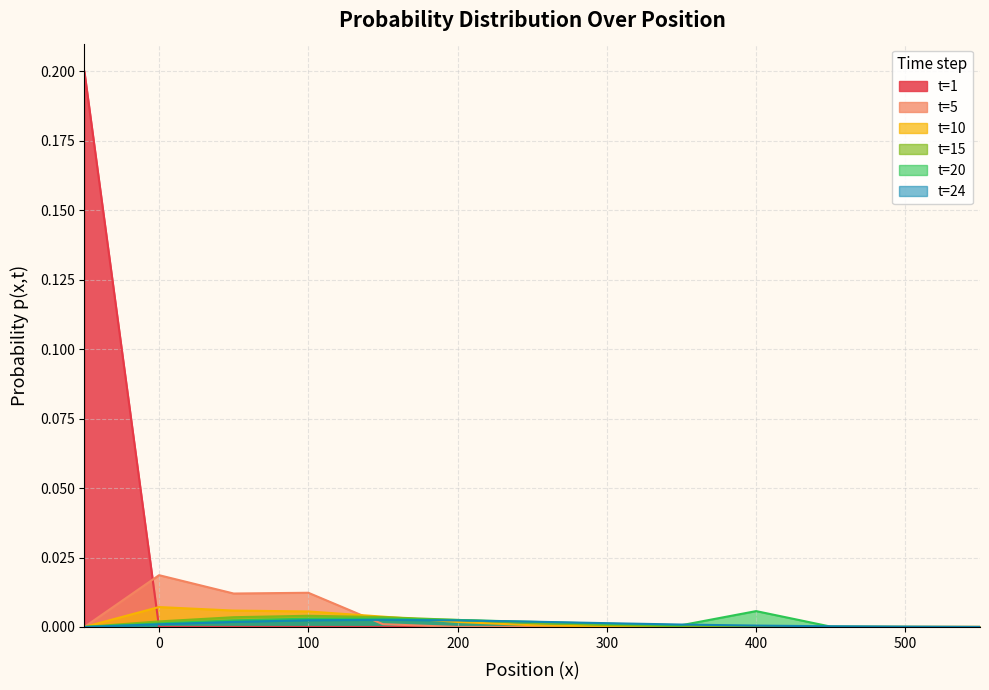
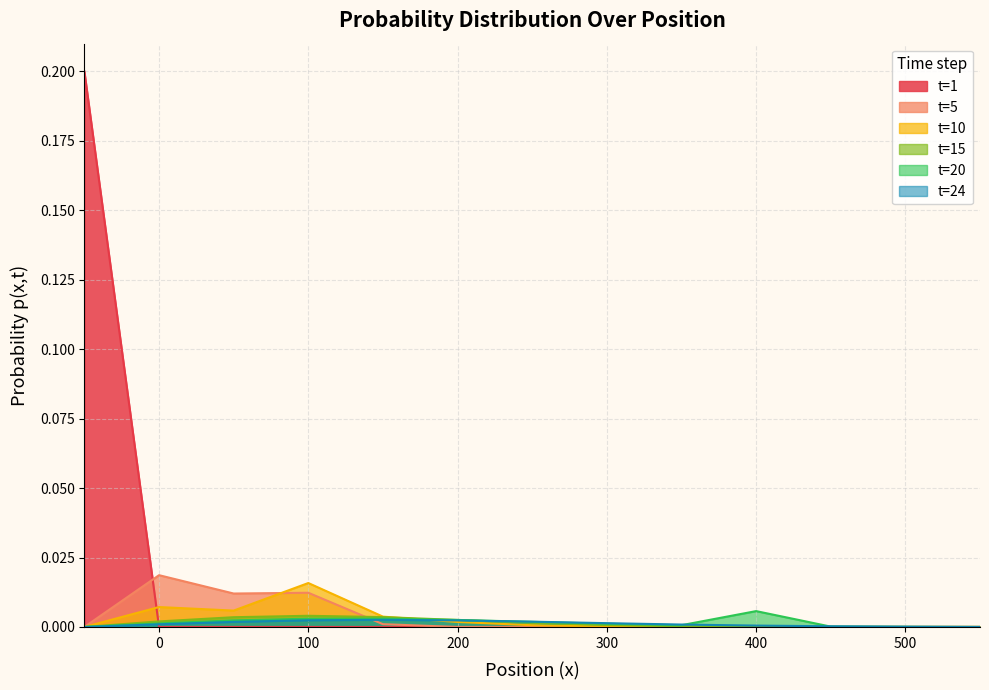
t=10, 100: 0.006 -> 0.016
